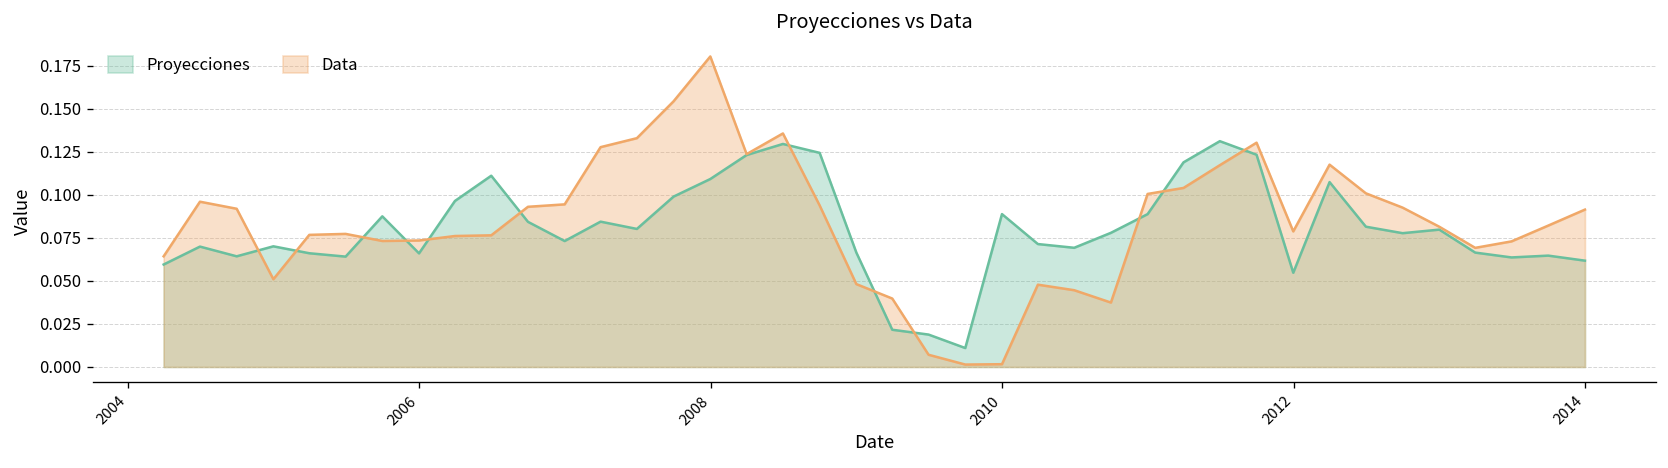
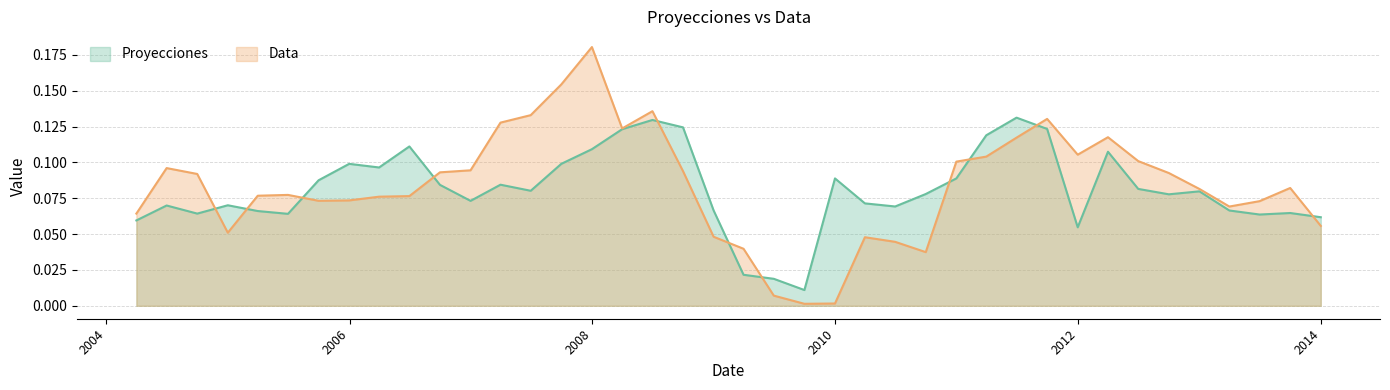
Proyecciones, 2006: 0.066 -> 0.099
Data, 2012: 0.079 -> 0.105
Data, 2014: 0.091 -> 0.056
